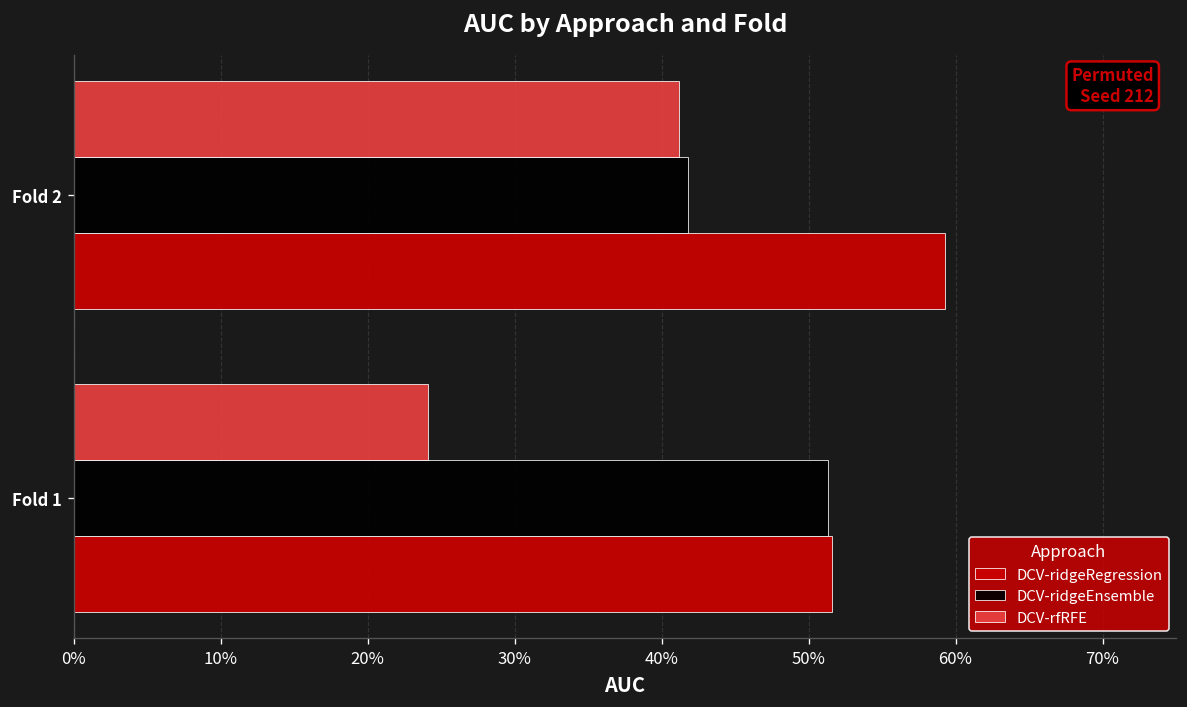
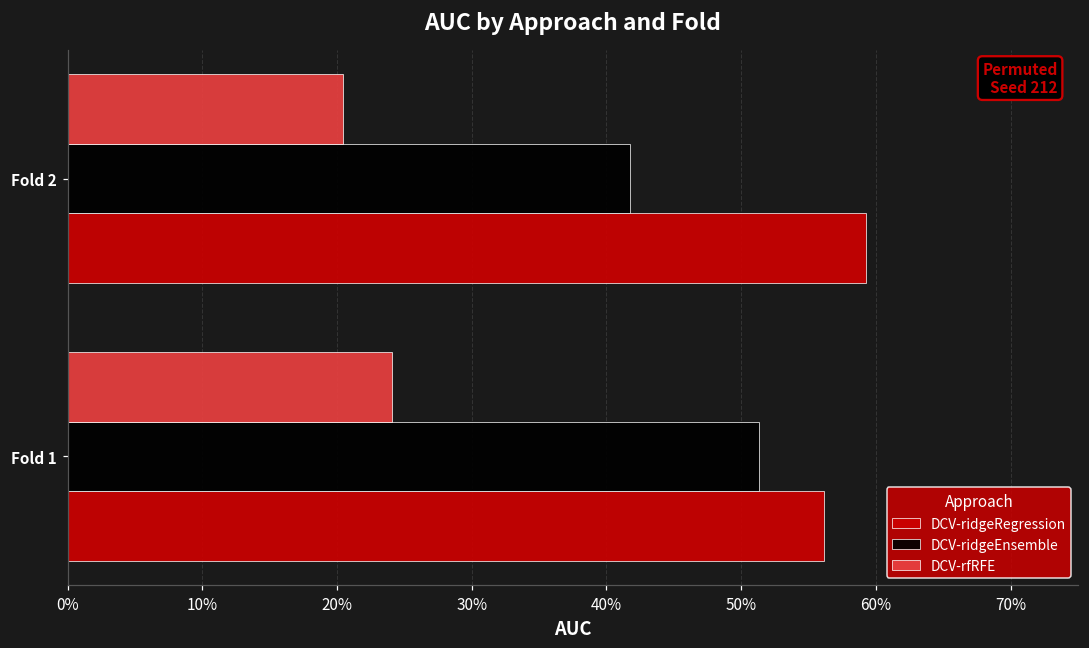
DCV-rfRFE, Fold 2: 41.2% -> 20.5%
DCV-ridgeRegression, Fold 1: 51.6% -> 56.2%
